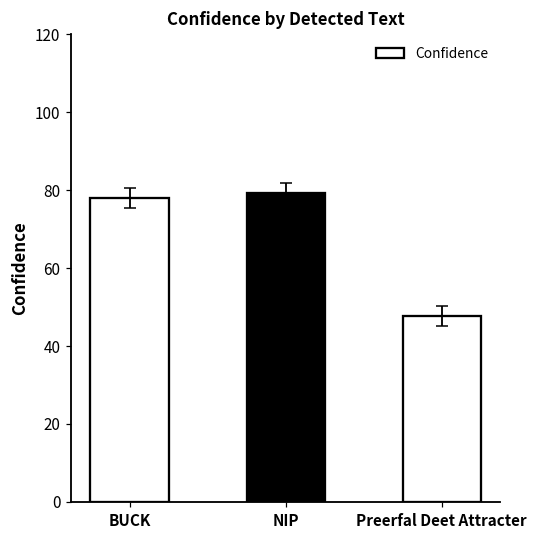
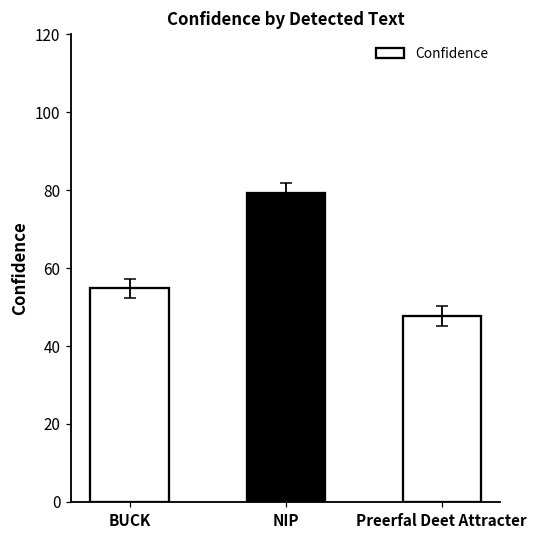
Confidence, BUCK: 78 -> 55
